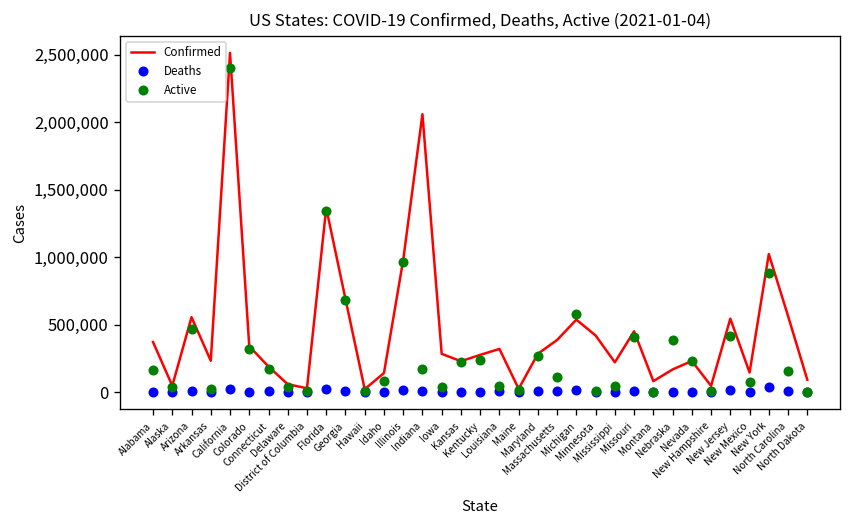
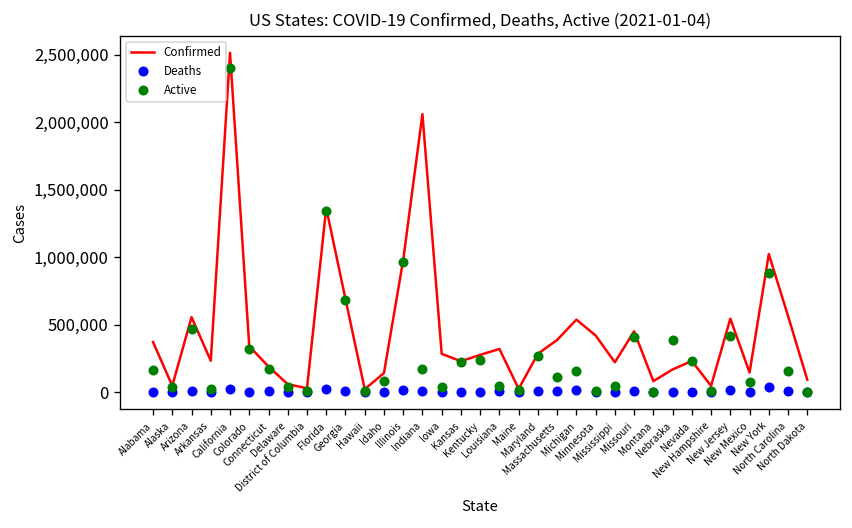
Active, Michigan: 580,000 -> 160,000
